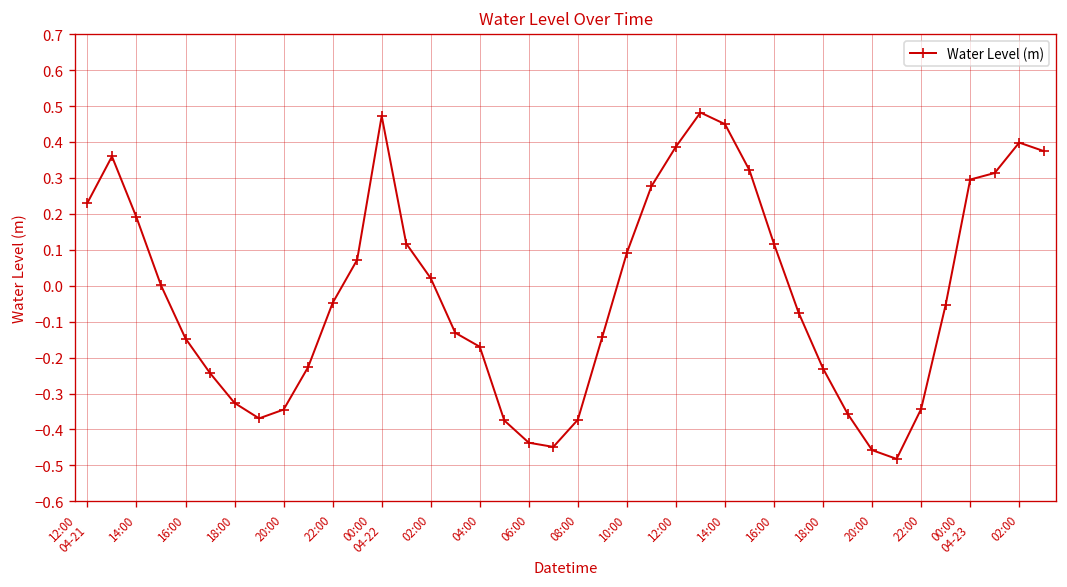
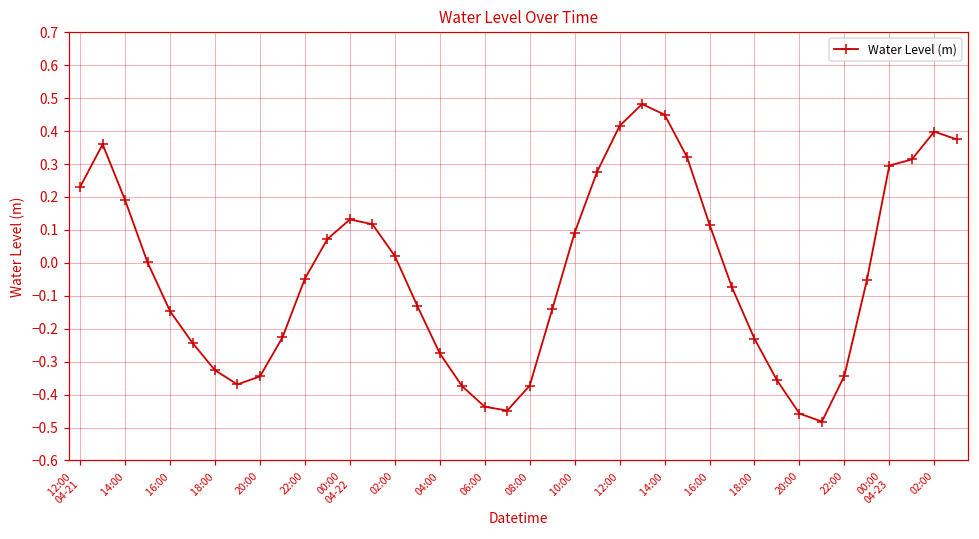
00:00 04-22: 0.47 -> 0.13
04:00: -0.17 -> -0.28
12:00: 0.39 -> 0.42
